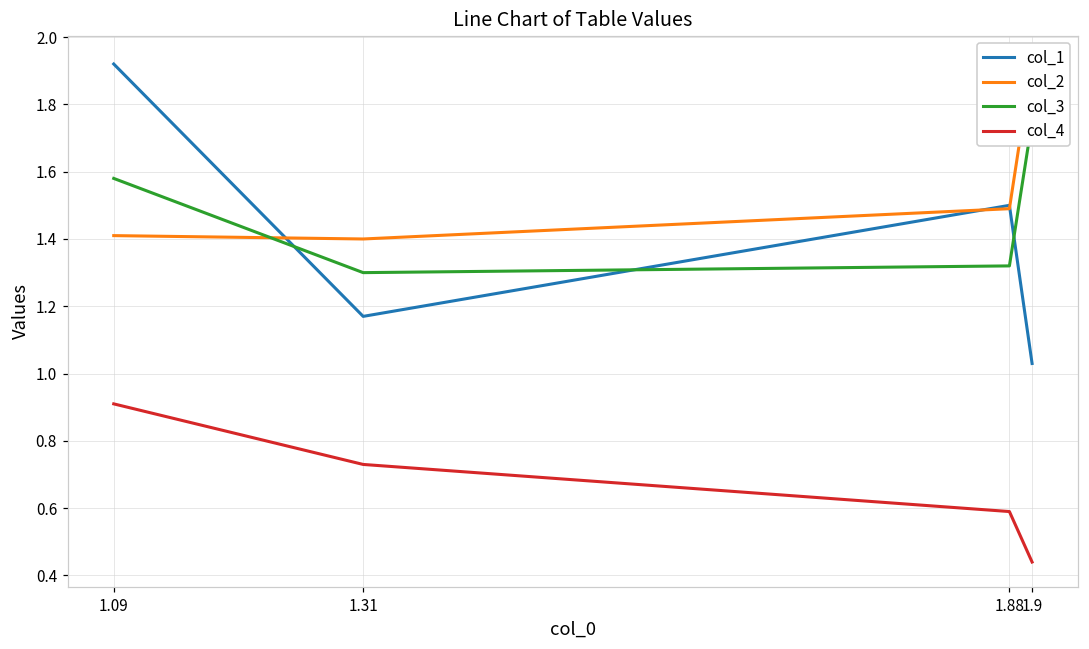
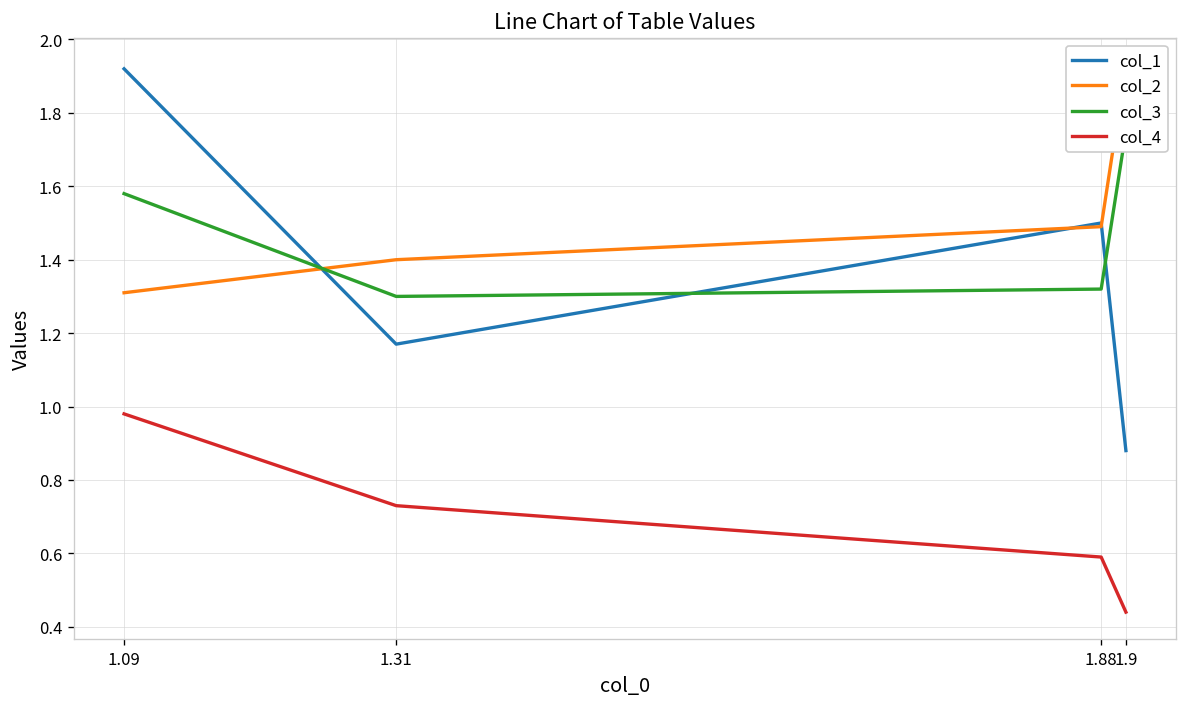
col_2, 1.09: 1.41 -> 1.31
col_4, 1.09: 0.91 -> 0.98
col_1, 1.9: 1.03 -> 0.88
